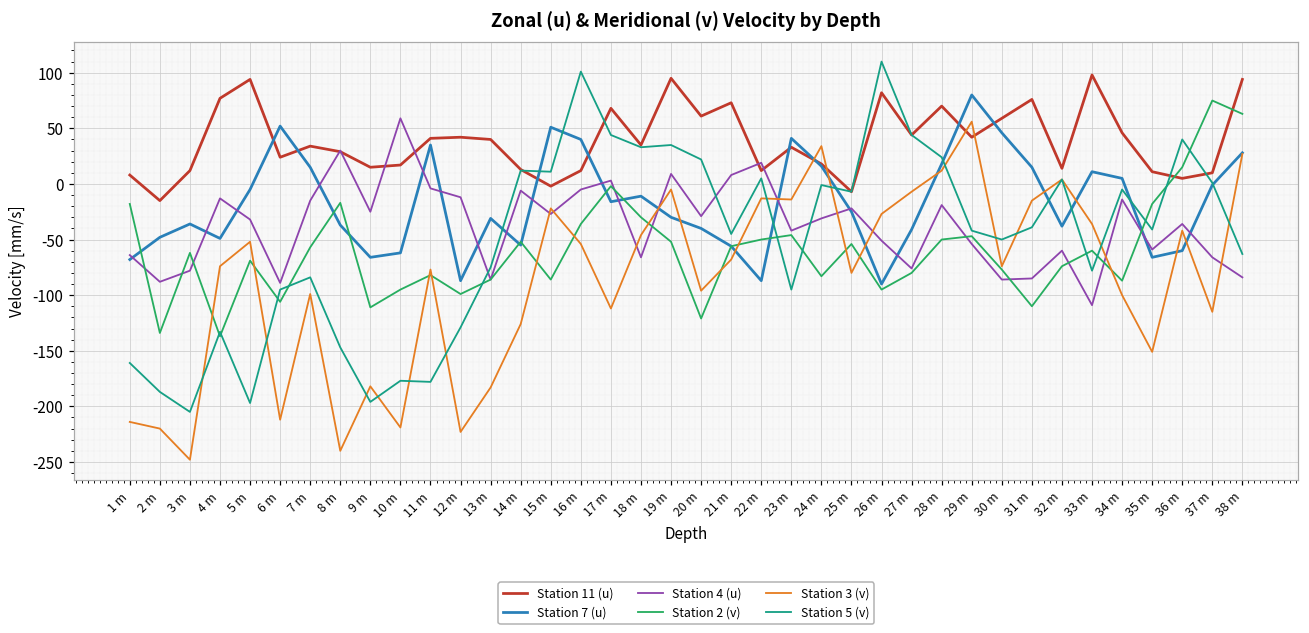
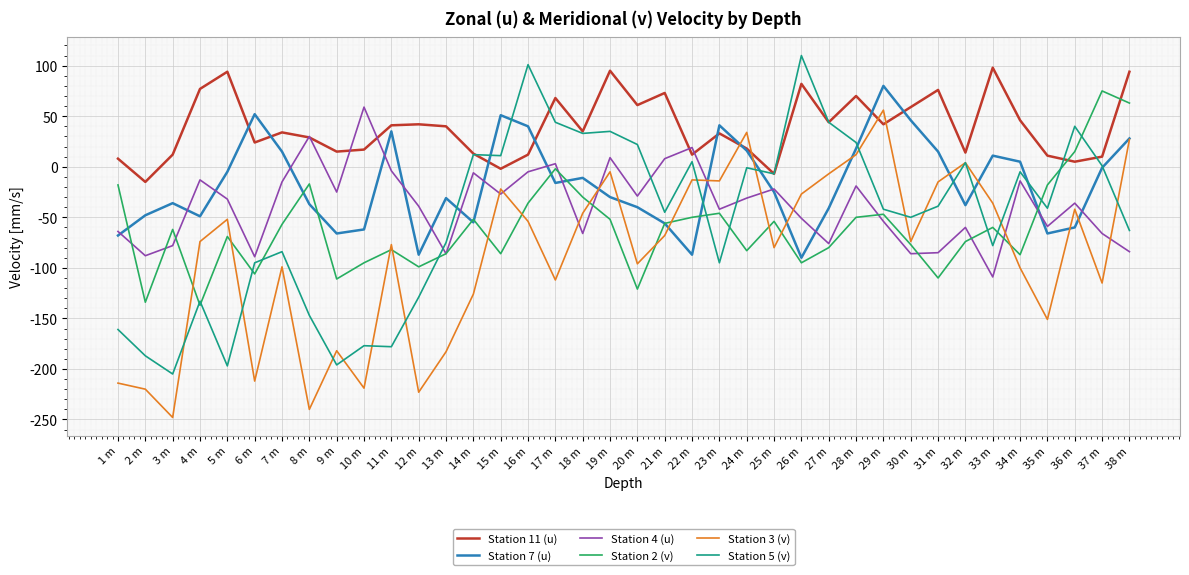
Station 4 (u), 12 m: -12 -> -39
